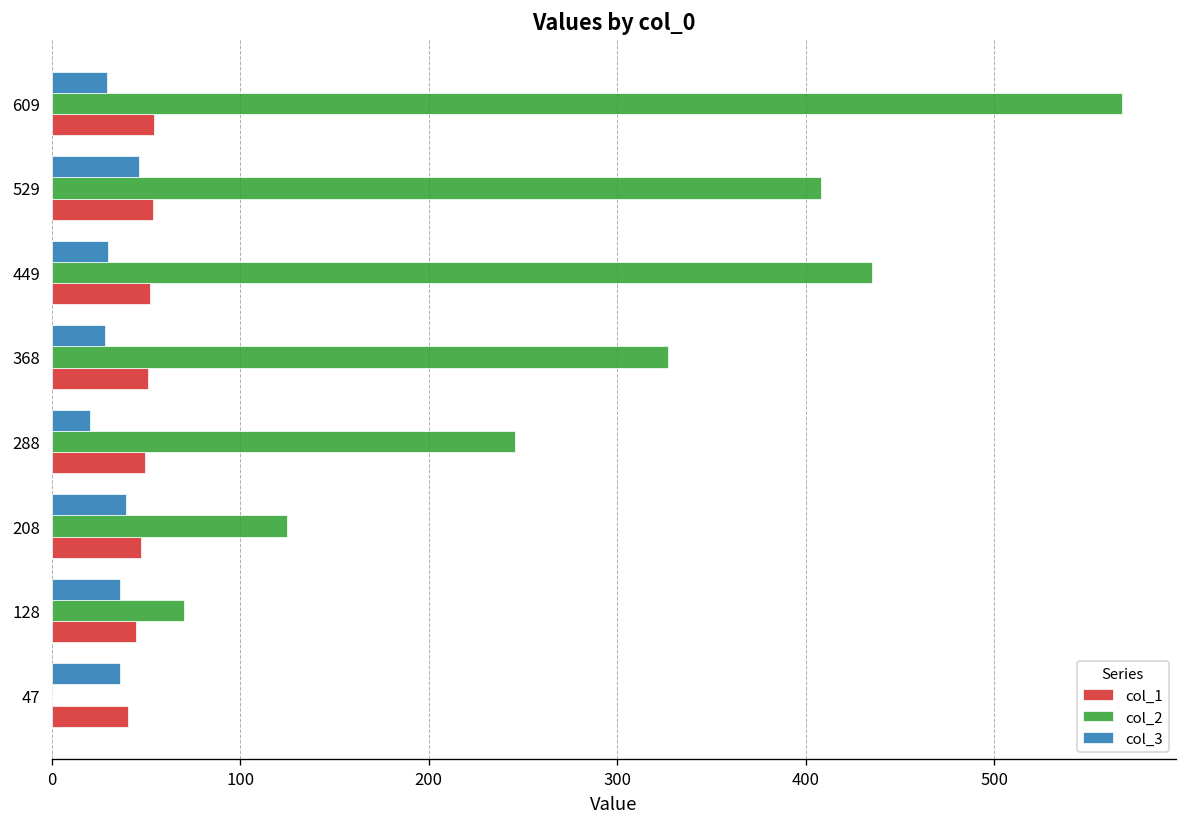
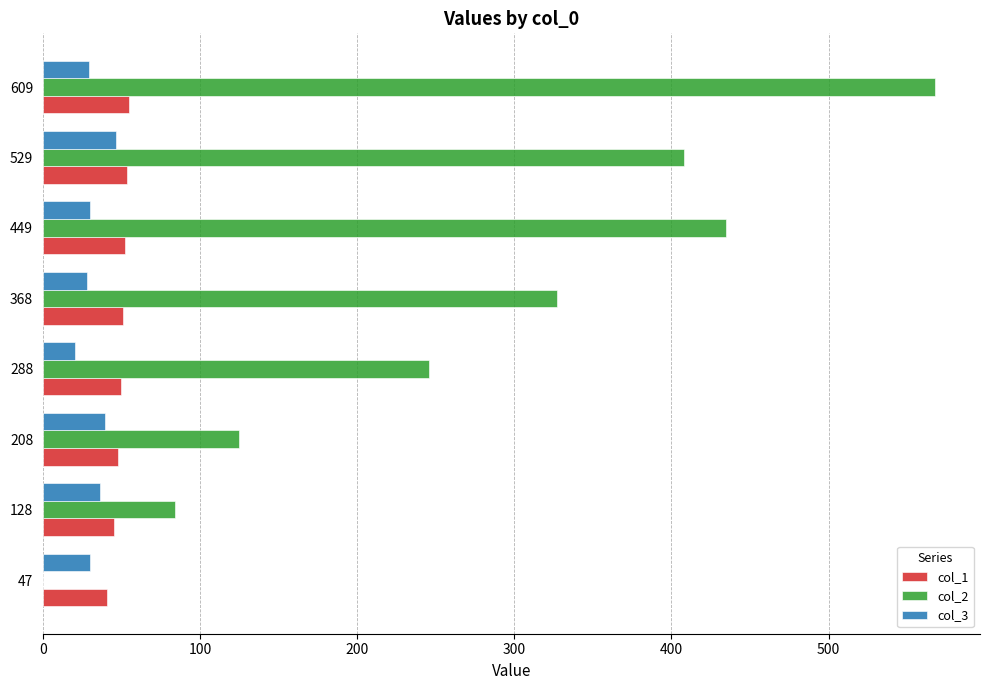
col_2, 128: 70 -> 84
col_3, 47: 36 -> 30
